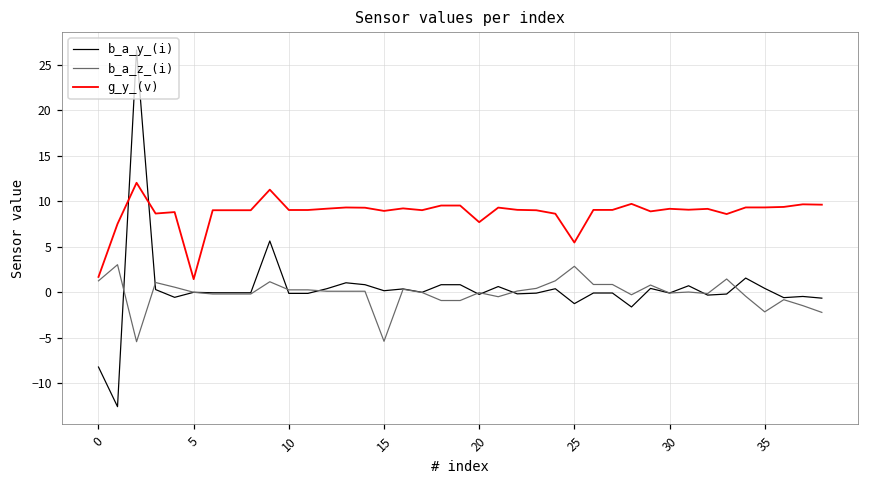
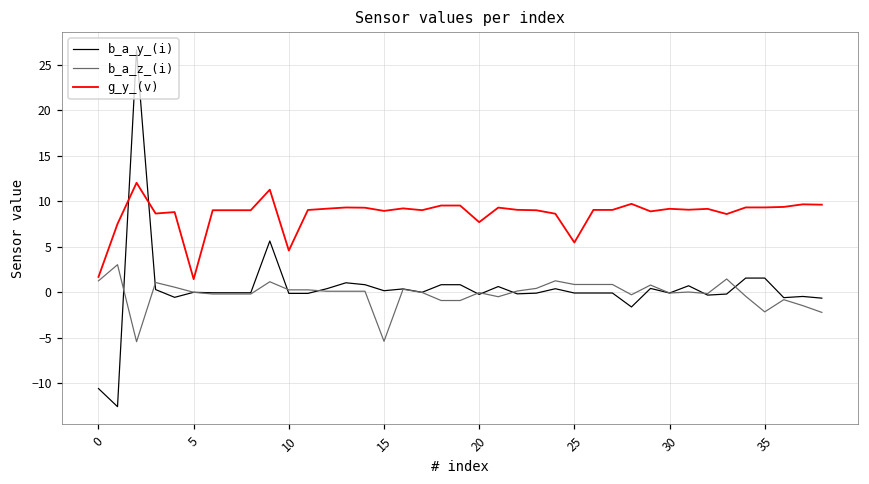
b_a_y_(i), 0: -8 -> -11
g_y_(v), 10: 9 -> 5
b_a_y_(i), 25: -1 -> 0
b_a_z_(i), 25: 3 -> 1
b_a_y_(i), 35: 0 -> 2
